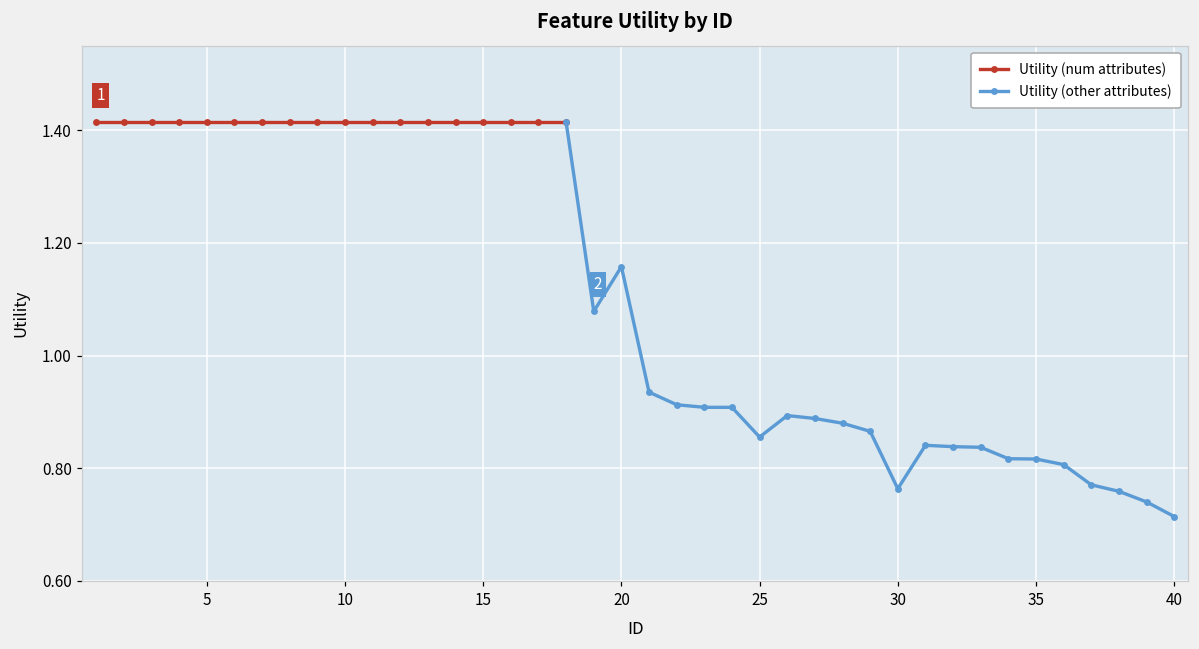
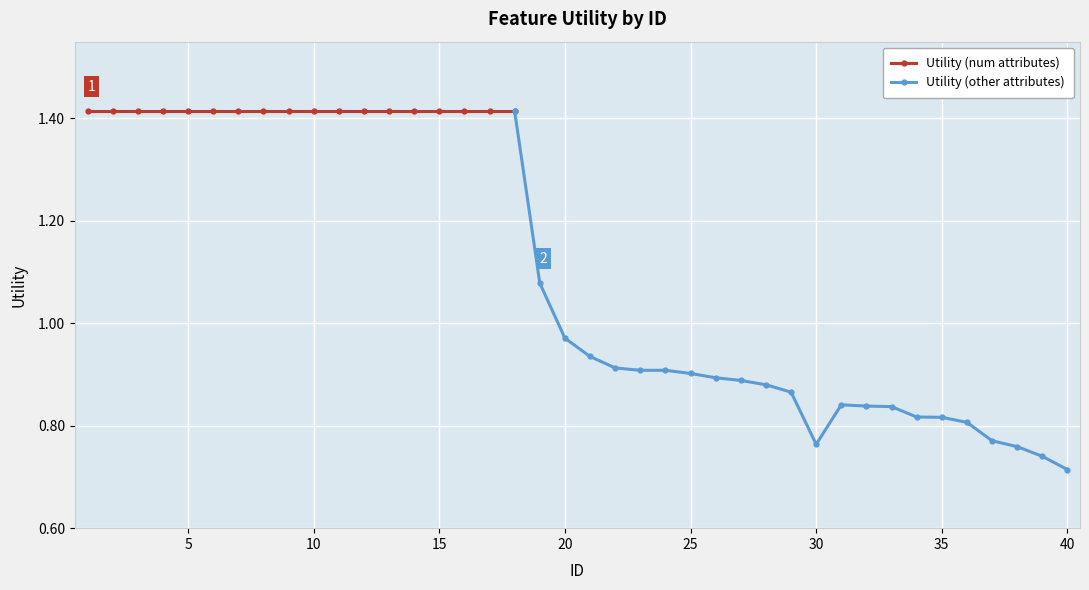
Utility (other attributes), 20: 1.16 -> 0.97
Utility (other attributes), 25: 0.86 -> 0.90
